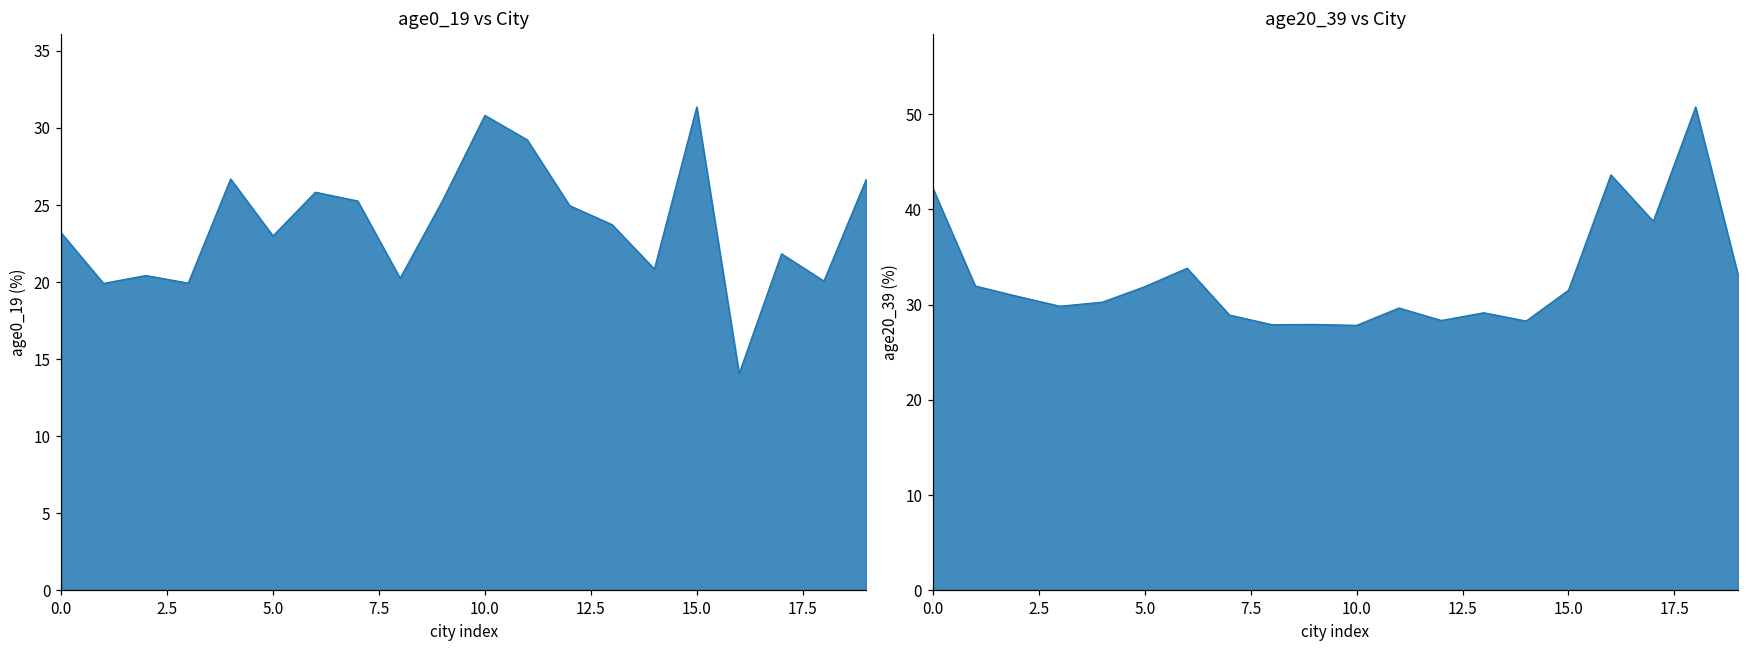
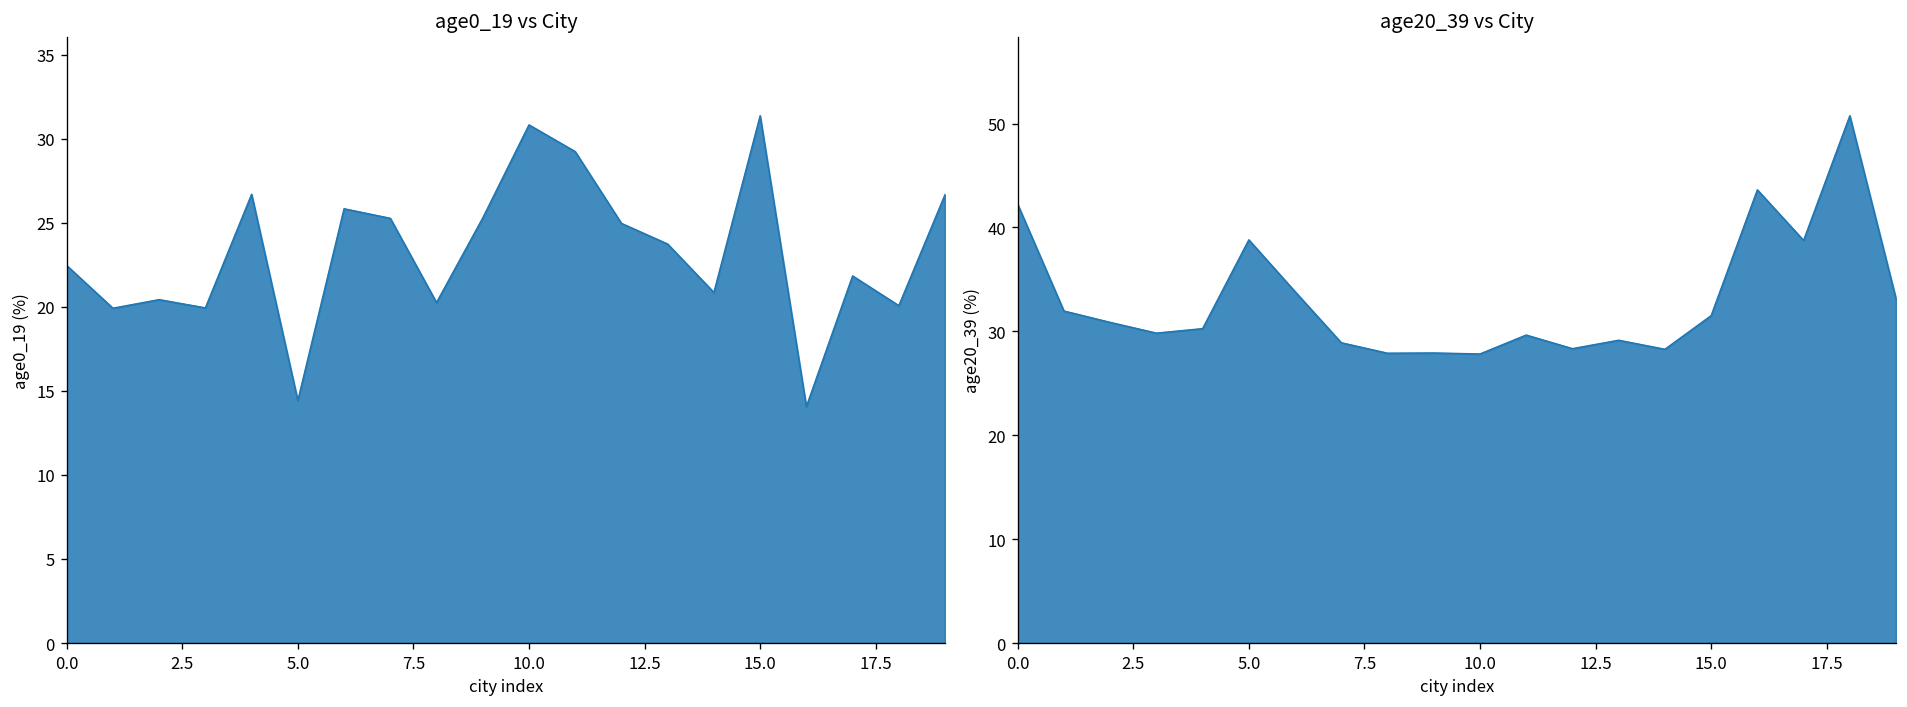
age0_19 vs City, 0.0: 23.2 -> 22.5
age0_19 vs City, 5.0: 23.0 -> 14.4
age20_39 vs City, 5.0: 32 -> 39
